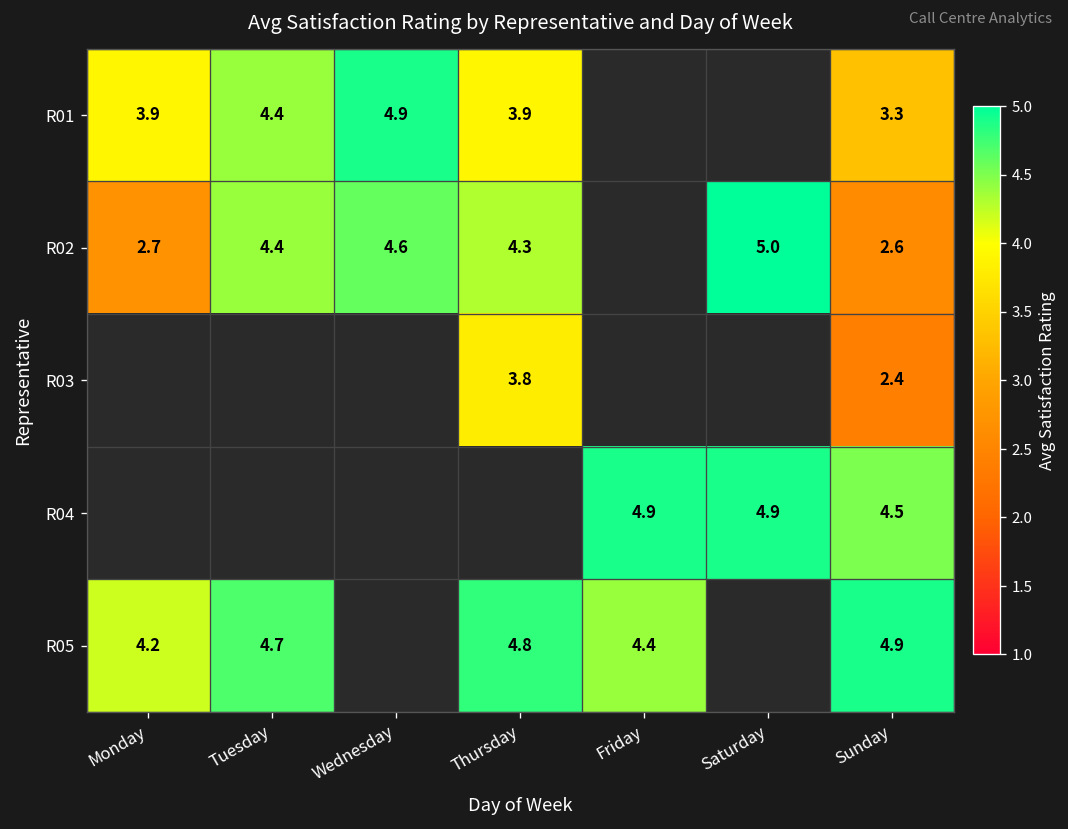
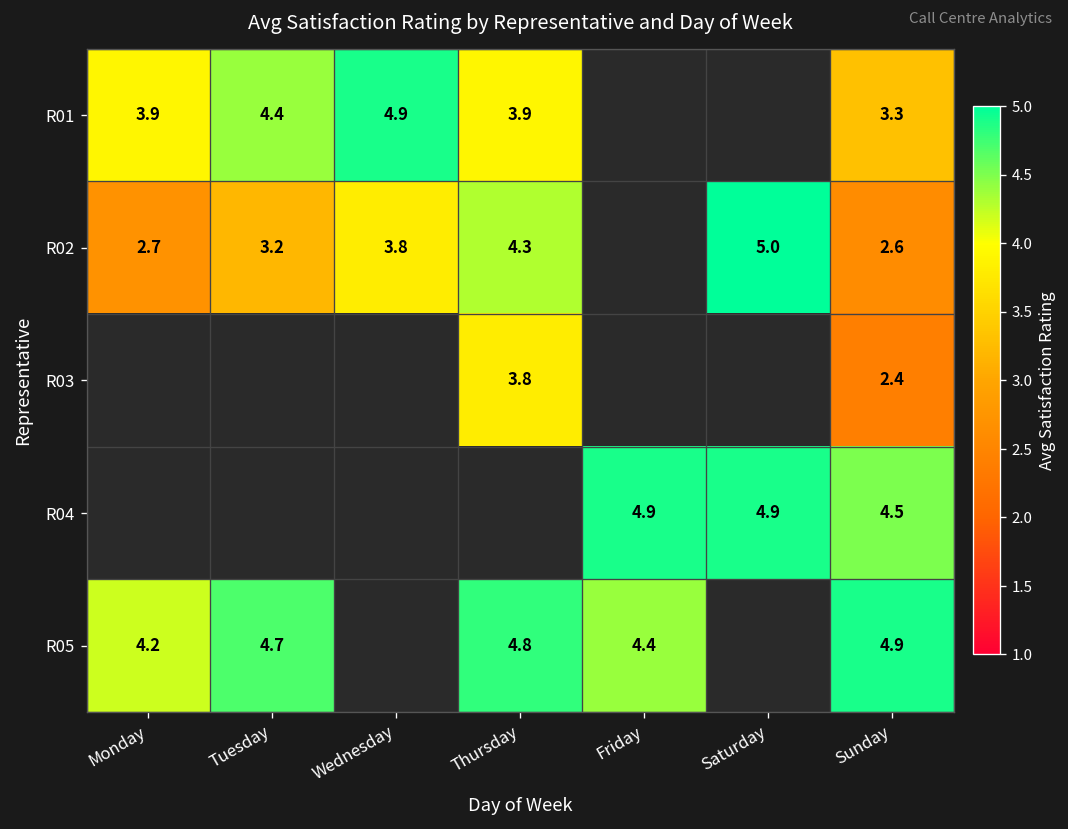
R02, Tuesday: 4.4 -> 3.2
R02, Wednesday: 4.6 -> 3.8
